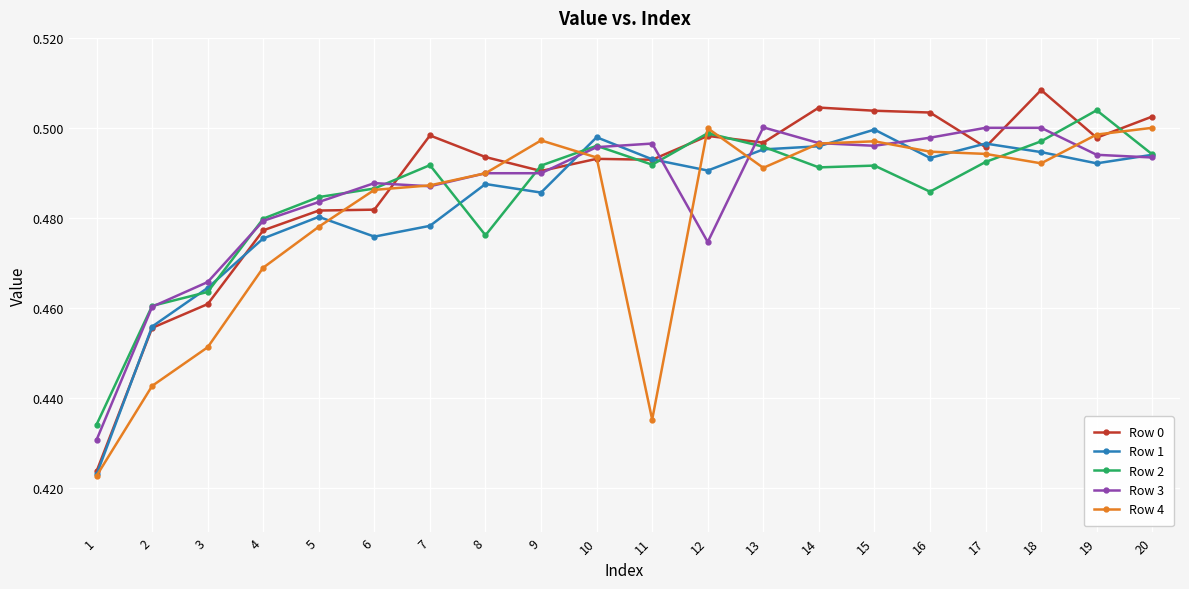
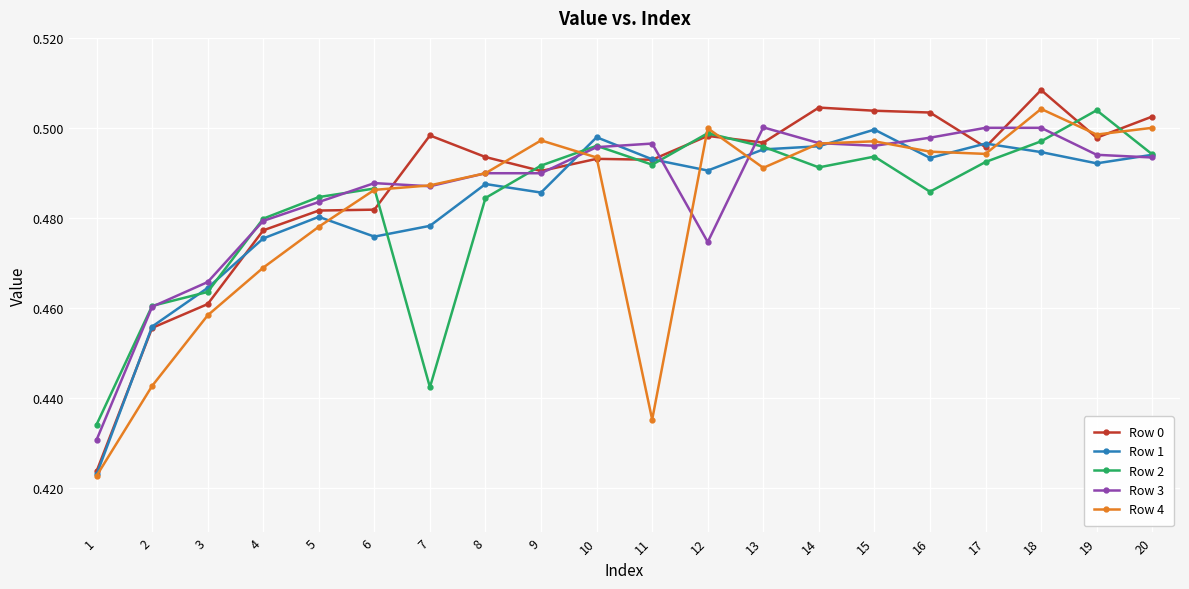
Row 4, 3: 0.451 -> 0.458
Row 2, 7: 0.492 -> 0.442
Row 2, 8: 0.476 -> 0.484
Row 2, 15: 0.492 -> 0.494
Row 4, 18: 0.492 -> 0.504
